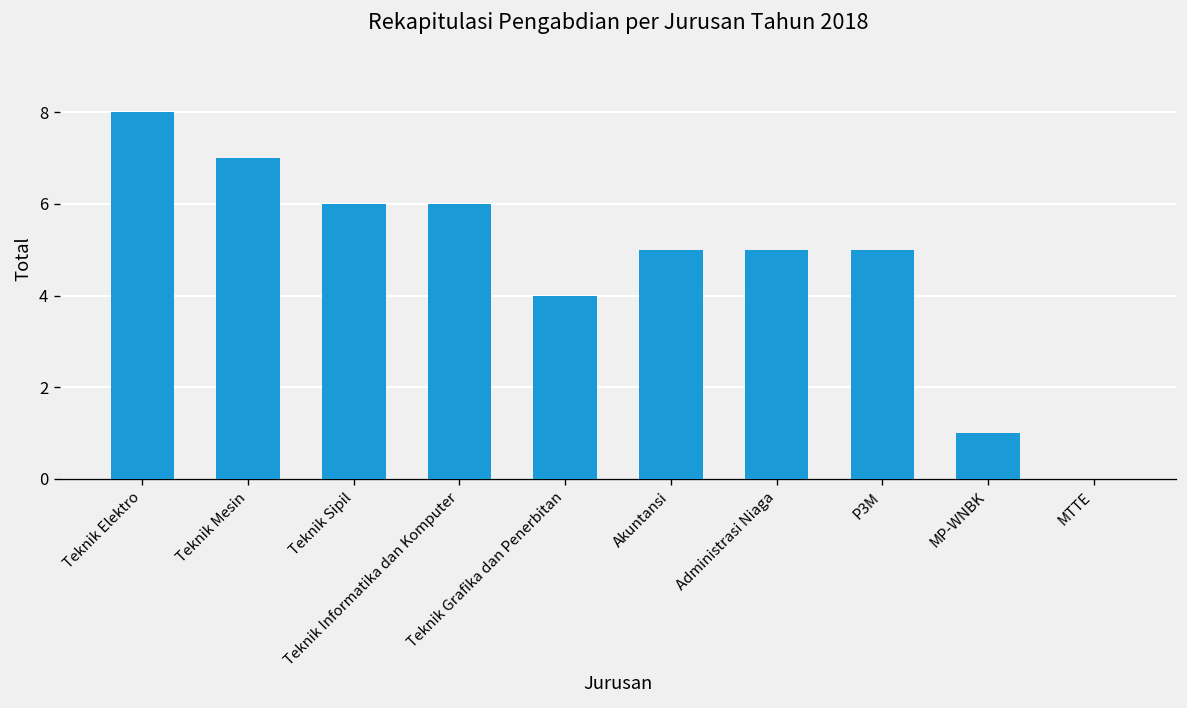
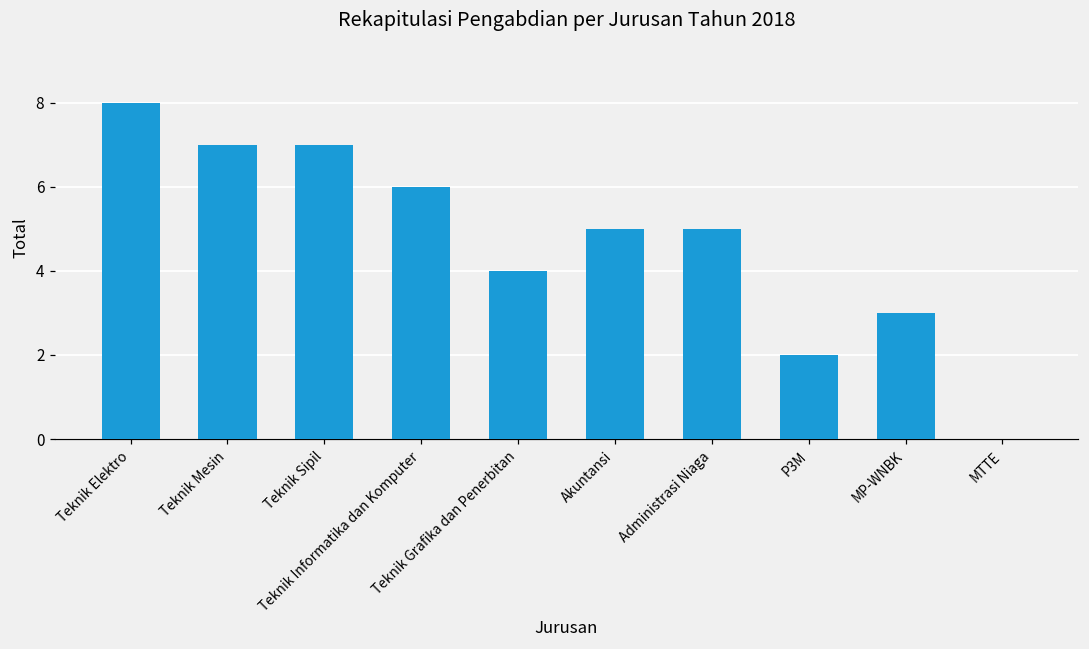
Teknik Sipil: 6 -> 7
P3M: 5 -> 2
MP-WNBK: 1 -> 3
